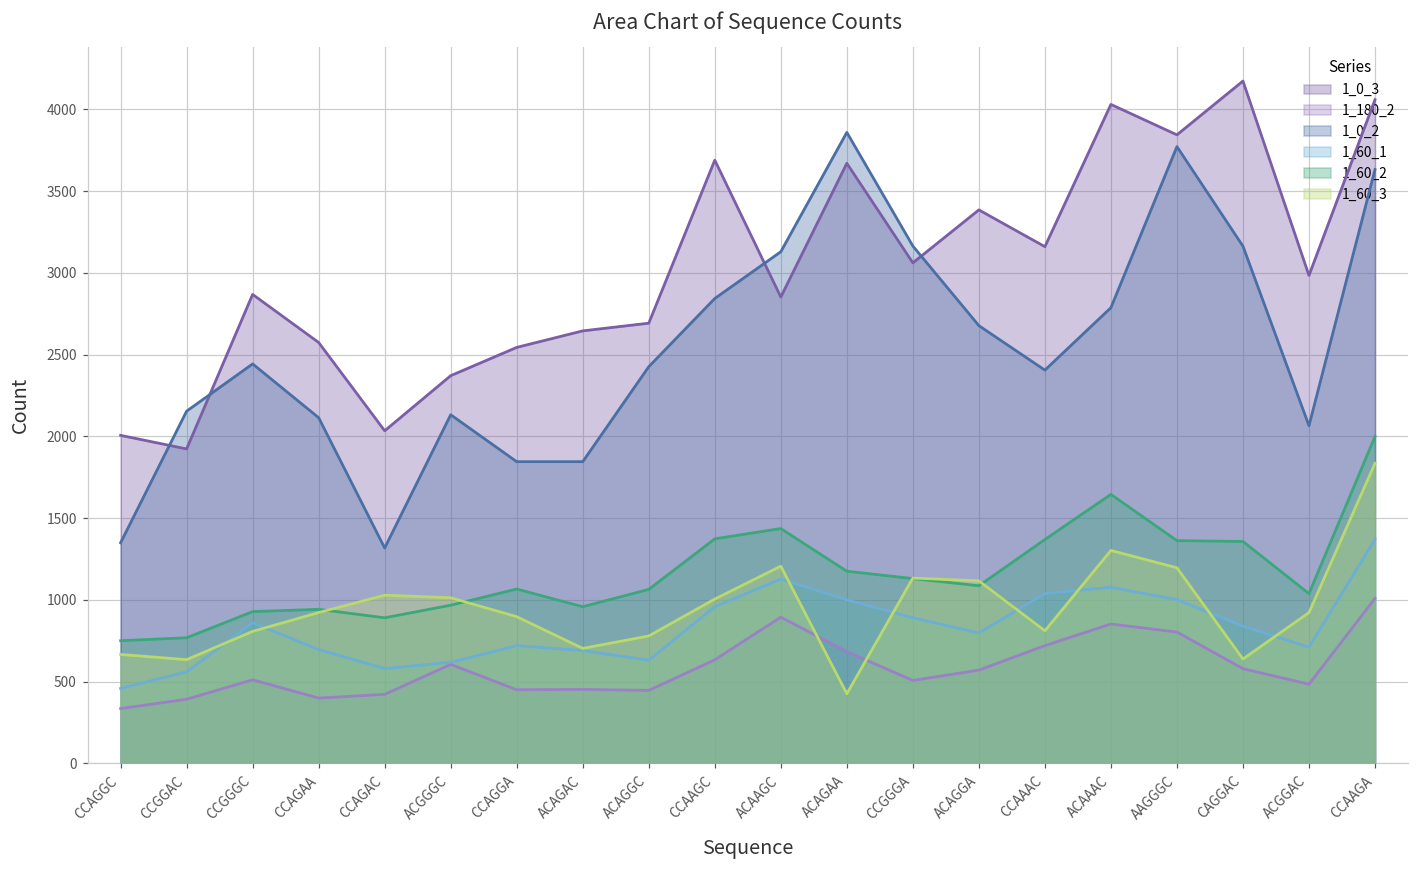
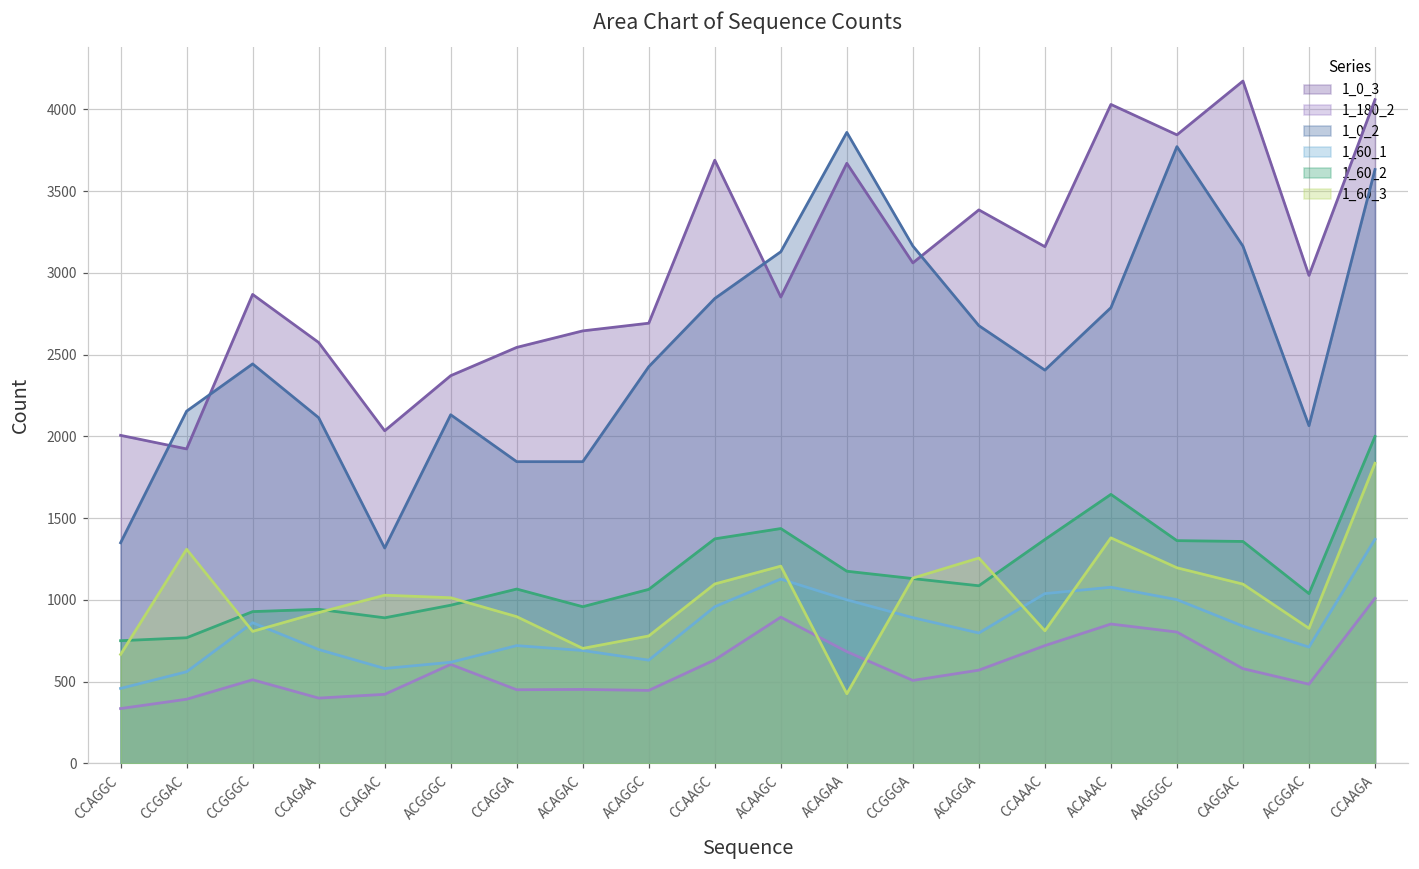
1_60_3, CCGGAC: 630 -> 1310
1_60_3, CCAAGC: 1000 -> 1100
1_60_3, ACAGGA: 1120 -> 1260
1_60_3, ACAAAC: 1300 -> 1380
1_60_3, CAGGAC: 640 -> 1100
1_60_3, ACGGAC: 920 -> 830
